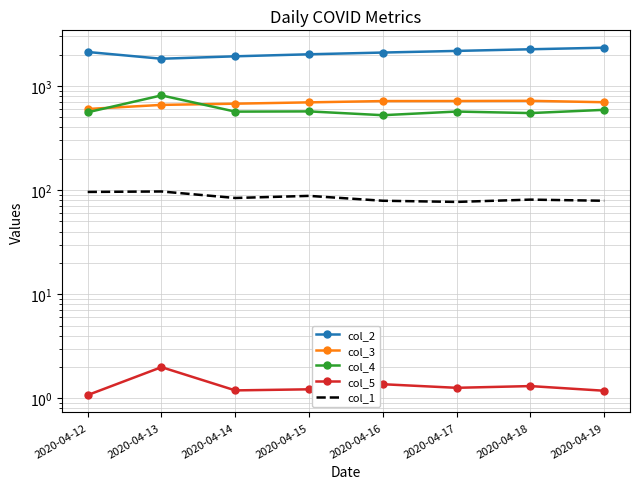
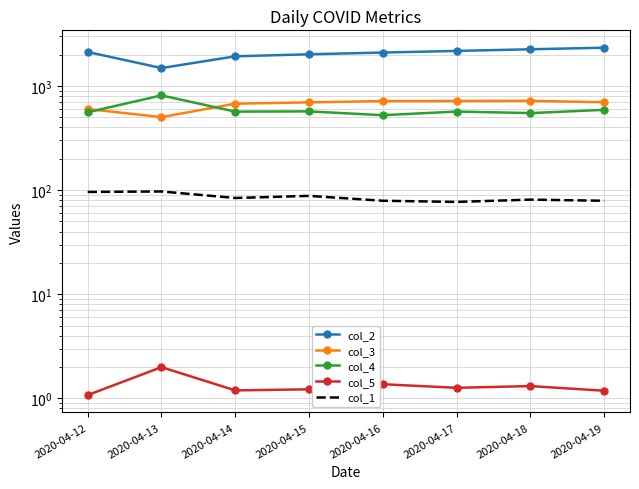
col_2, 2020-04-13: 1800 -> 1500
col_3, 2020-04-13: 700 -> 500
